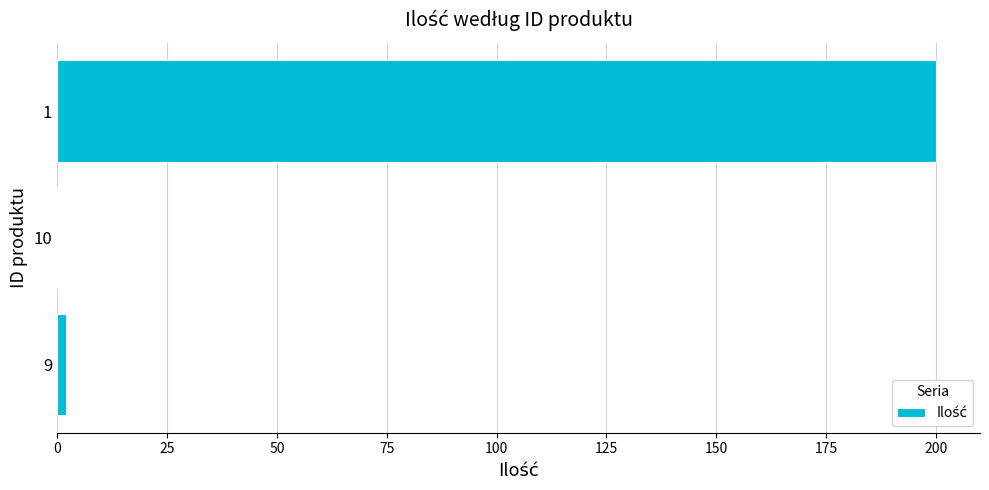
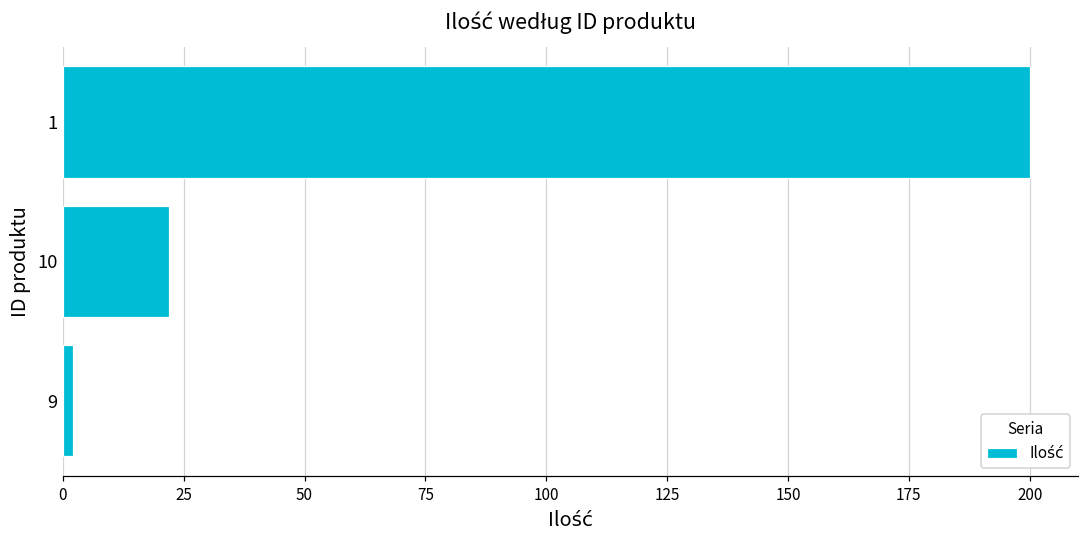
10: 0 -> 22
